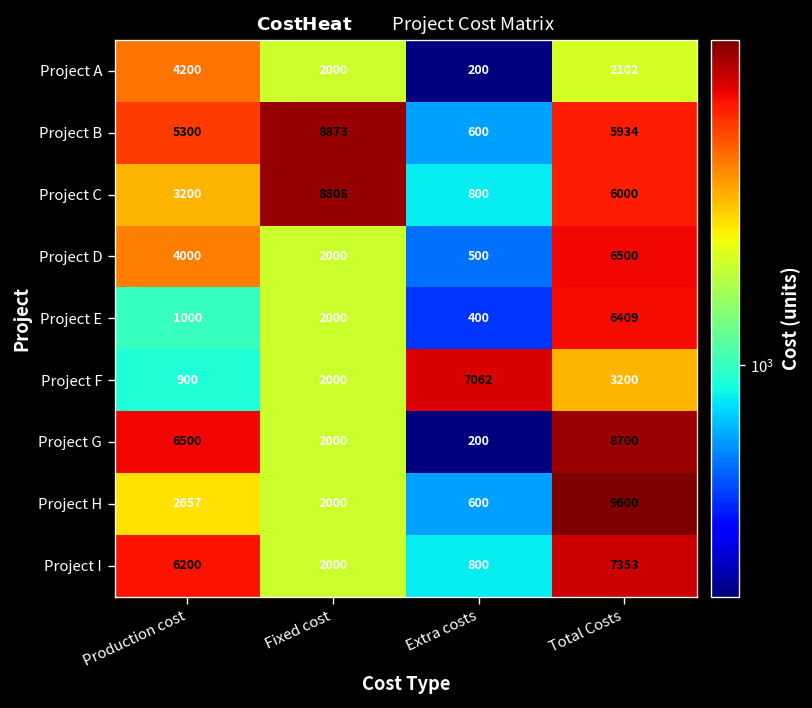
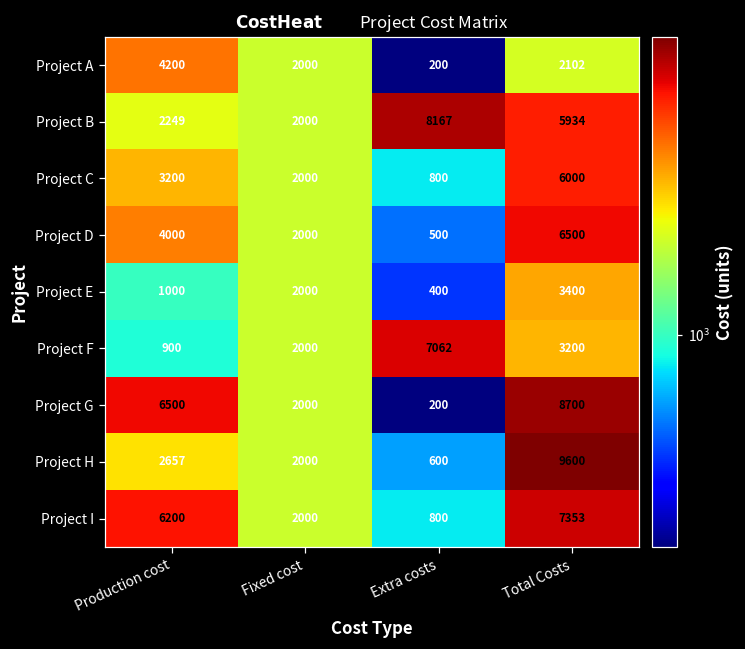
Project B, Production cost: 5300 -> 2249
Project B, Fixed cost: 8873 -> 2000
Project B, Extra costs: 600 -> 8167
Project C, Fixed cost: 8808 -> 2000
Project E, Total Costs: 6409 -> 3400
